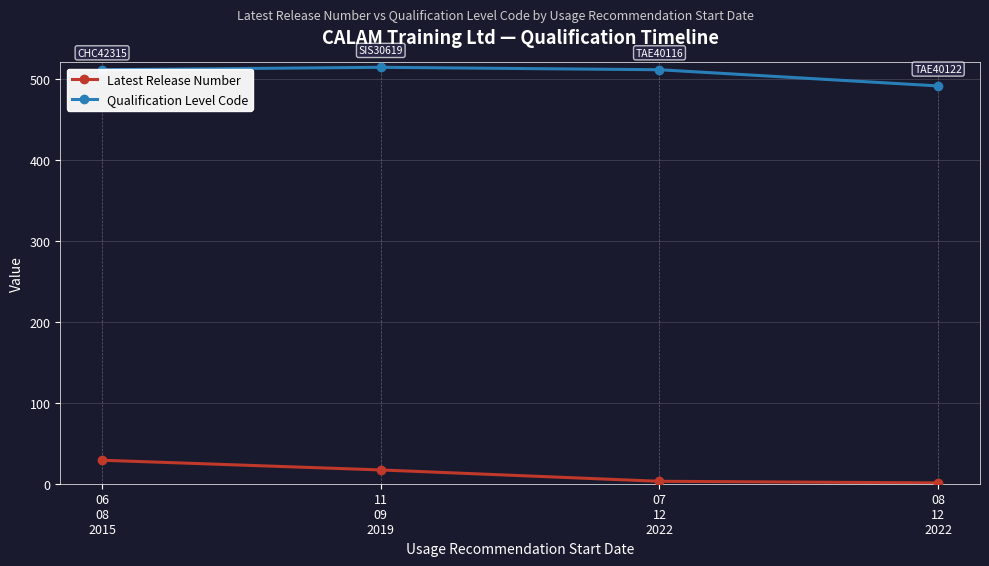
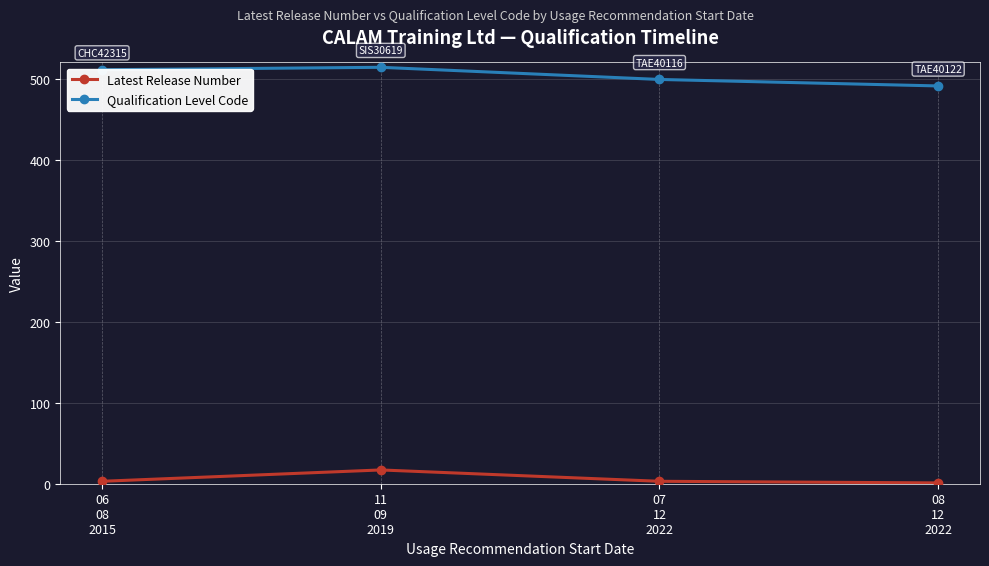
Latest Release Number, 06 08 2015: 30 -> 0
Qualification Level Code, 07 12 2022: 510 -> 500
